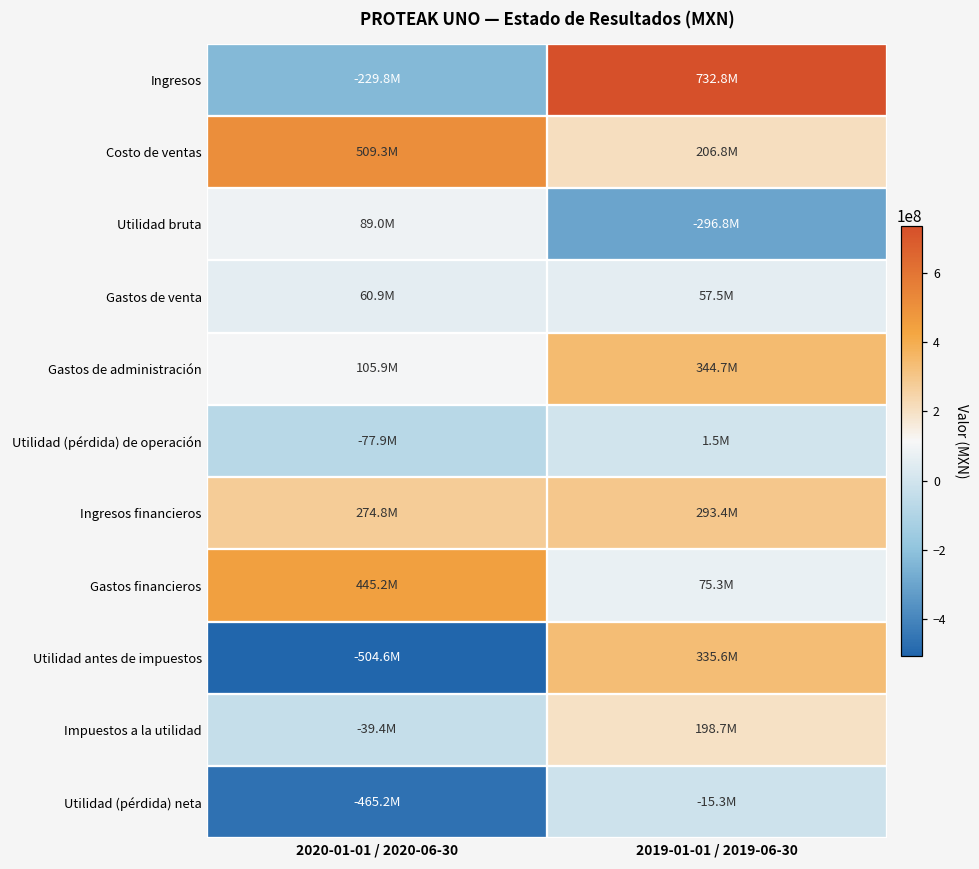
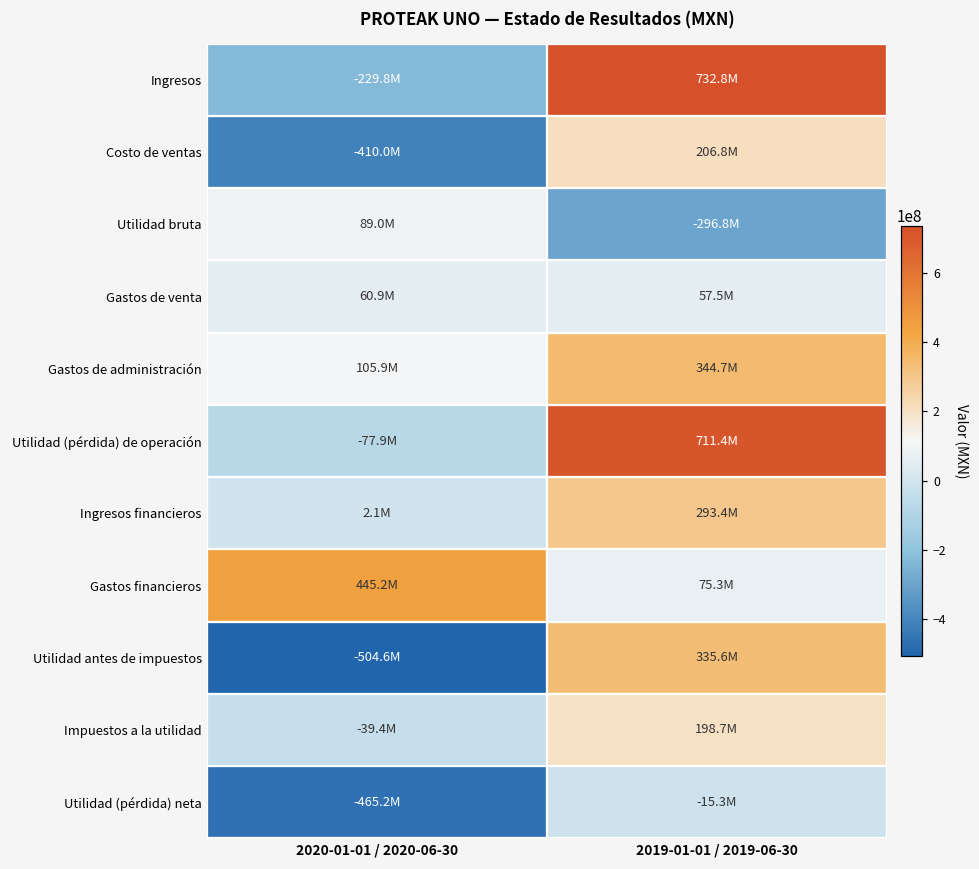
Costo de ventas, 2020-01-01 / 2020-06-30: 509.3M -> -410.0M
Utilidad (pérdida) de operación, 2019-01-01 / 2019-06-30: 1.5M -> 711.4M
Ingresos financieros, 2020-01-01 / 2020-06-30: 274.8M -> 2.1M
